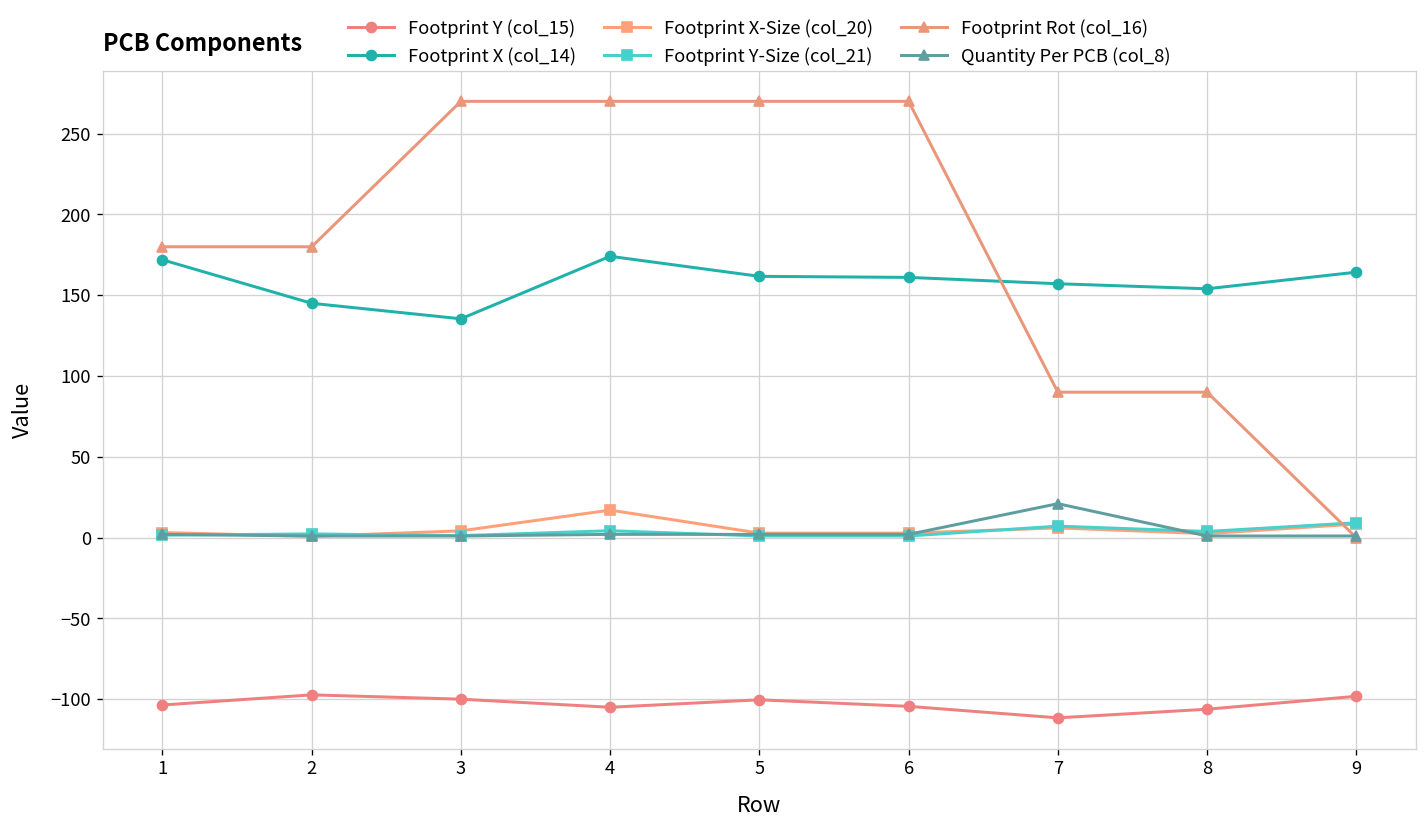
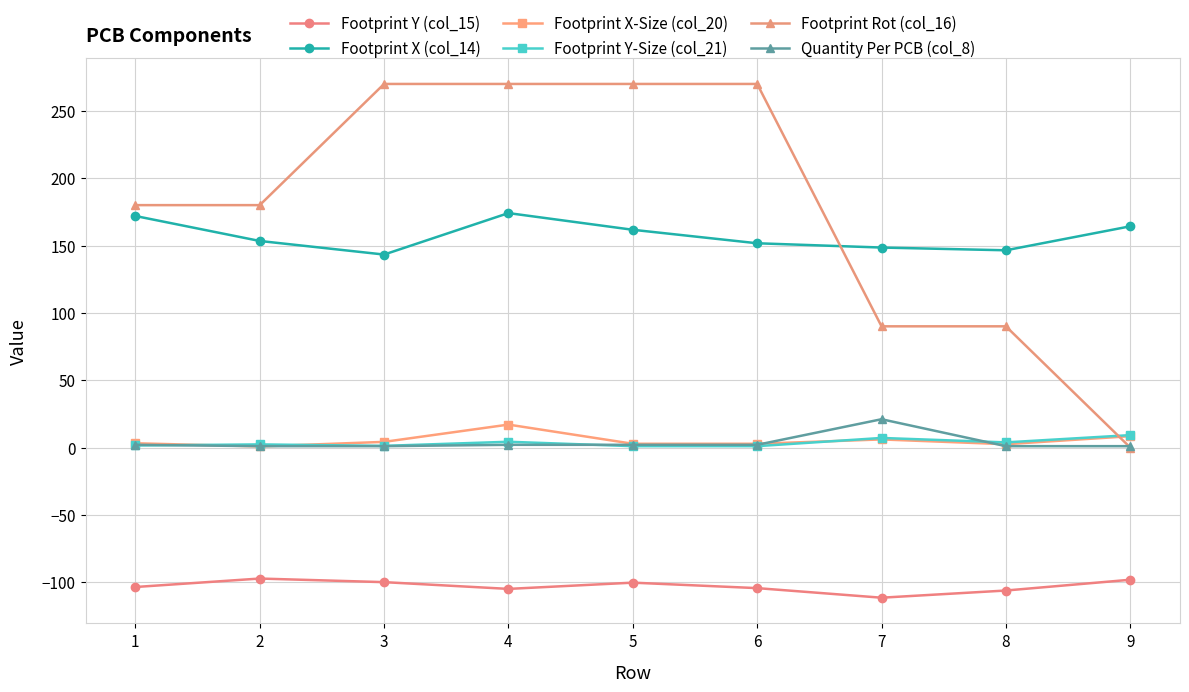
Footprint X (col_14), 2: 145 -> 153
Footprint X (col_14), 3: 135 -> 143
Footprint X (col_14), 6: 161 -> 152
Footprint X (col_14), 7: 157 -> 149
Footprint X (col_14), 8: 154 -> 146
